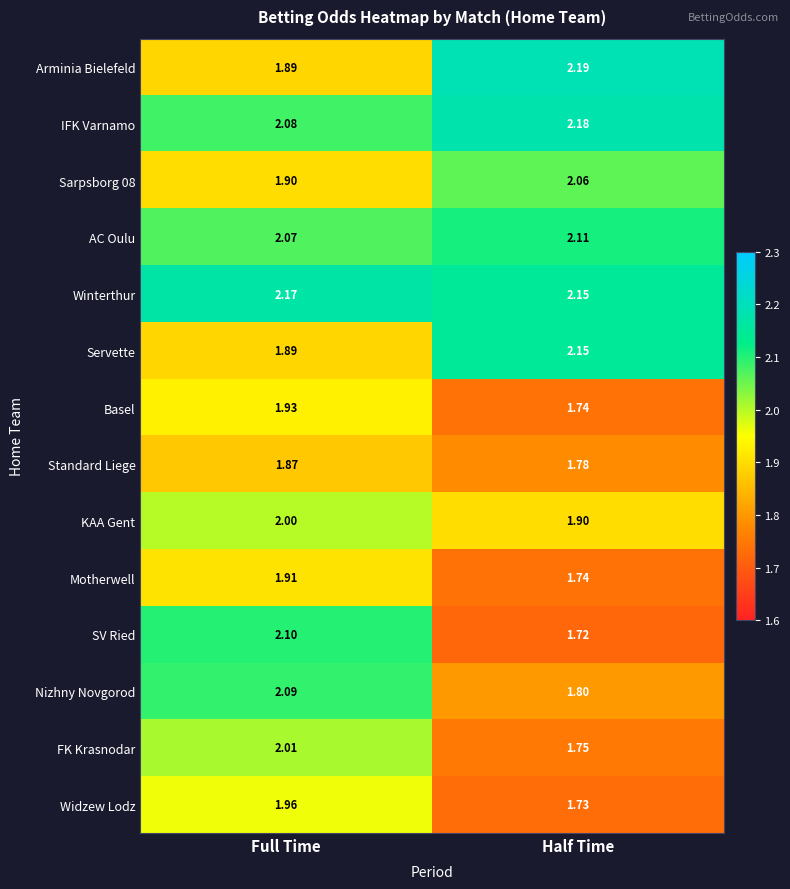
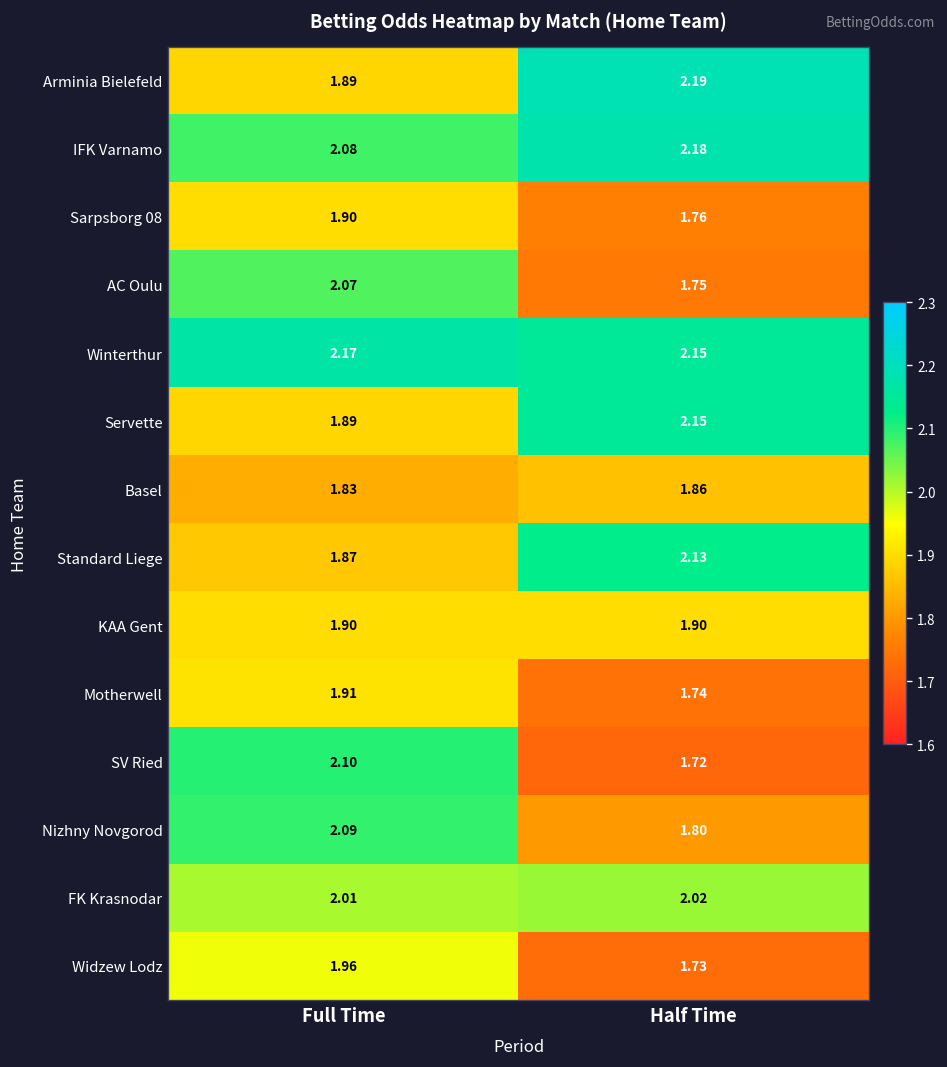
Sarpsborg 08, Half Time: 2.06 -> 1.76
AC Oulu, Half Time: 2.11 -> 1.75
Basel, Full Time: 1.93 -> 1.83
Basel, Half Time: 1.74 -> 1.86
Standard Liege, Half Time: 1.78 -> 2.13
KAA Gent, Full Time: 2.00 -> 1.90
FK Krasnodar, Half Time: 1.75 -> 2.02
